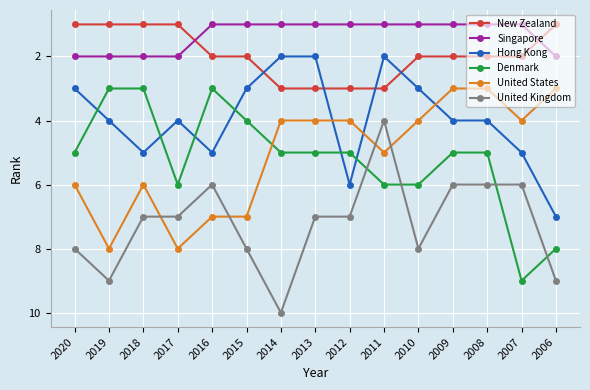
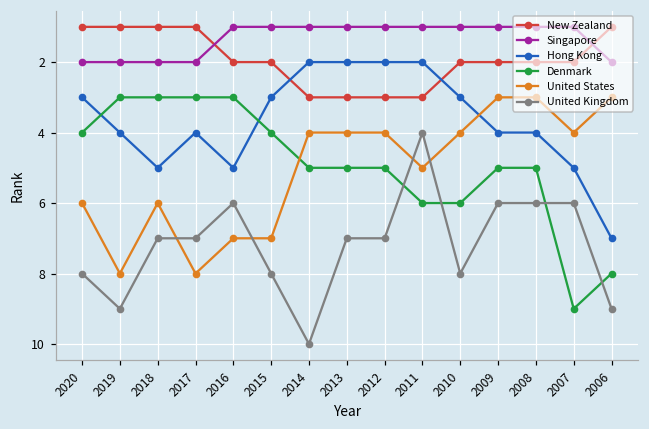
Denmark, 2020: 5 -> 4
Denmark, 2017: 6 -> 3
Hong Kong, 2012: 6 -> 2
